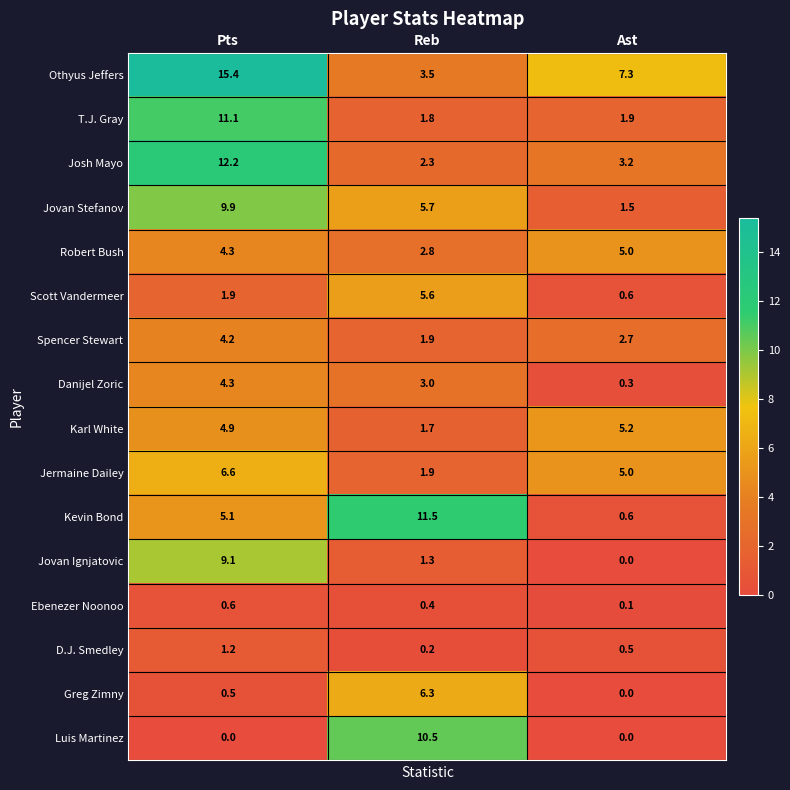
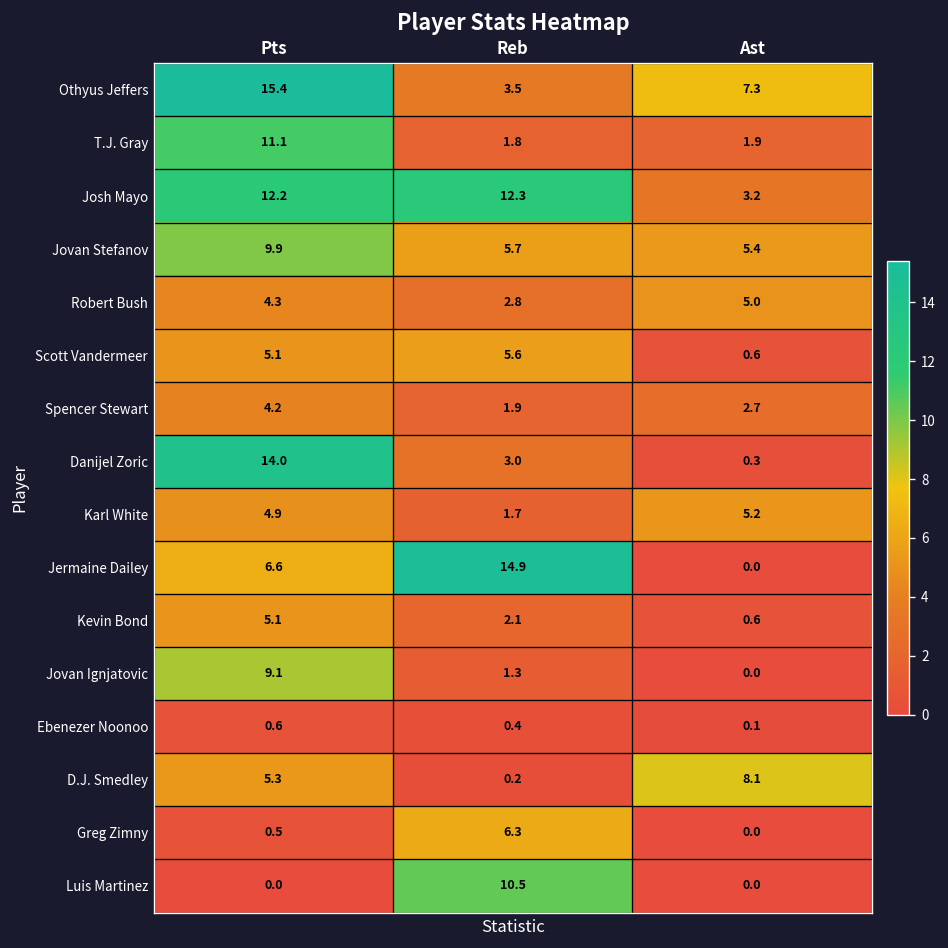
Josh Mayo, Reb: 2.3 -> 12.3
Jovan Stefanov, Ast: 1.5 -> 5.4
Scott Vandermeer, Pts: 1.9 -> 5.1
Danijel Zoric, Pts: 4.3 -> 14.0
Jermaine Dailey, Reb: 1.9 -> 14.9
Jermaine Dailey, Ast: 5.0 -> 0.0
Kevin Bond, Reb: 11.5 -> 2.1
D.J. Smedley, Pts: 1.2 -> 5.3
D.J. Smedley, Ast: 0.5 -> 8.1
